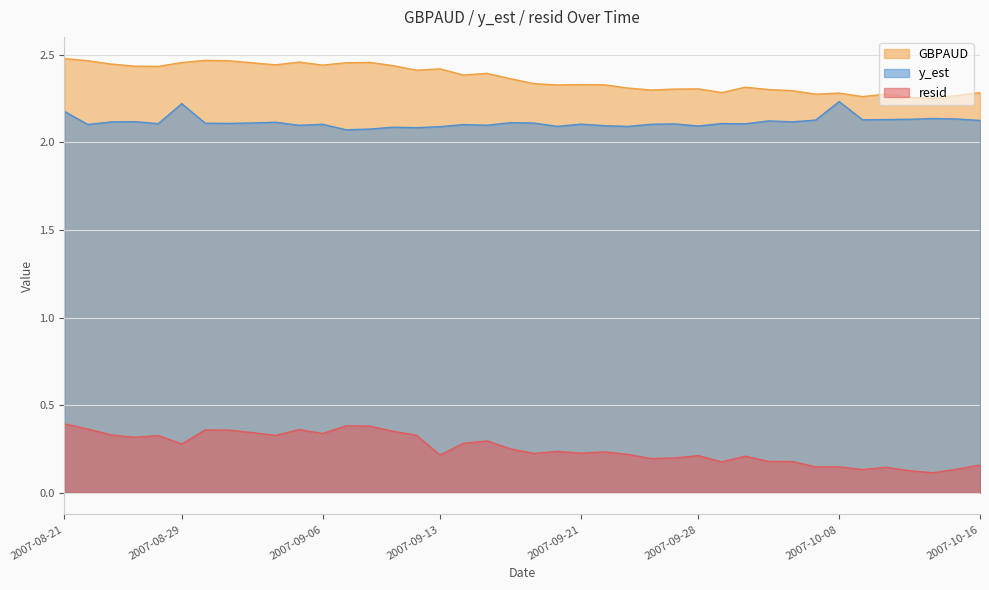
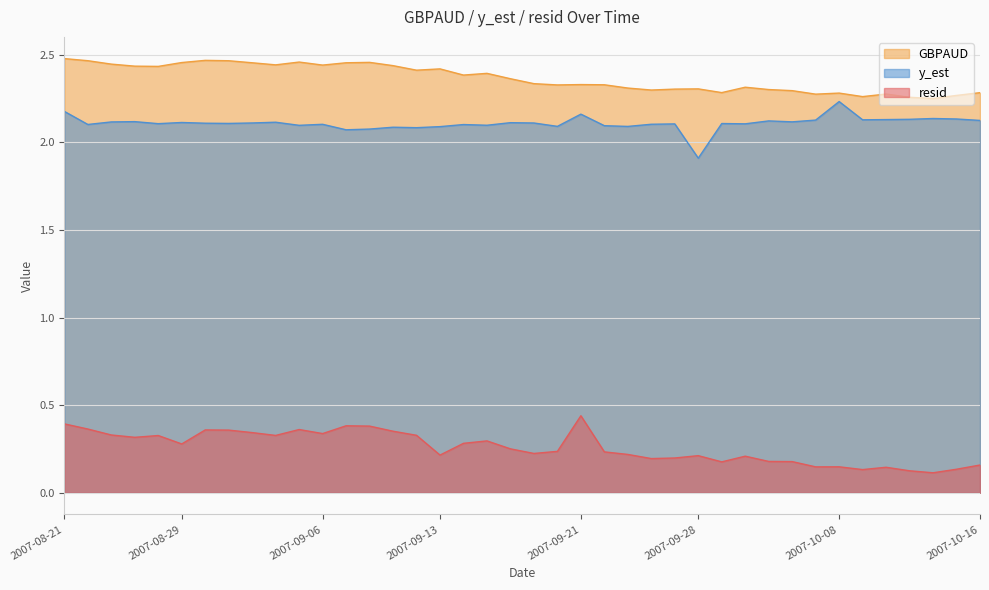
y_est, 2007-08-29: 2.22 -> 2.11
y_est, 2007-09-21: 2.10 -> 2.16
resid, 2007-09-21: 0.23 -> 0.44
y_est, 2007-09-28: 2.09 -> 1.91
